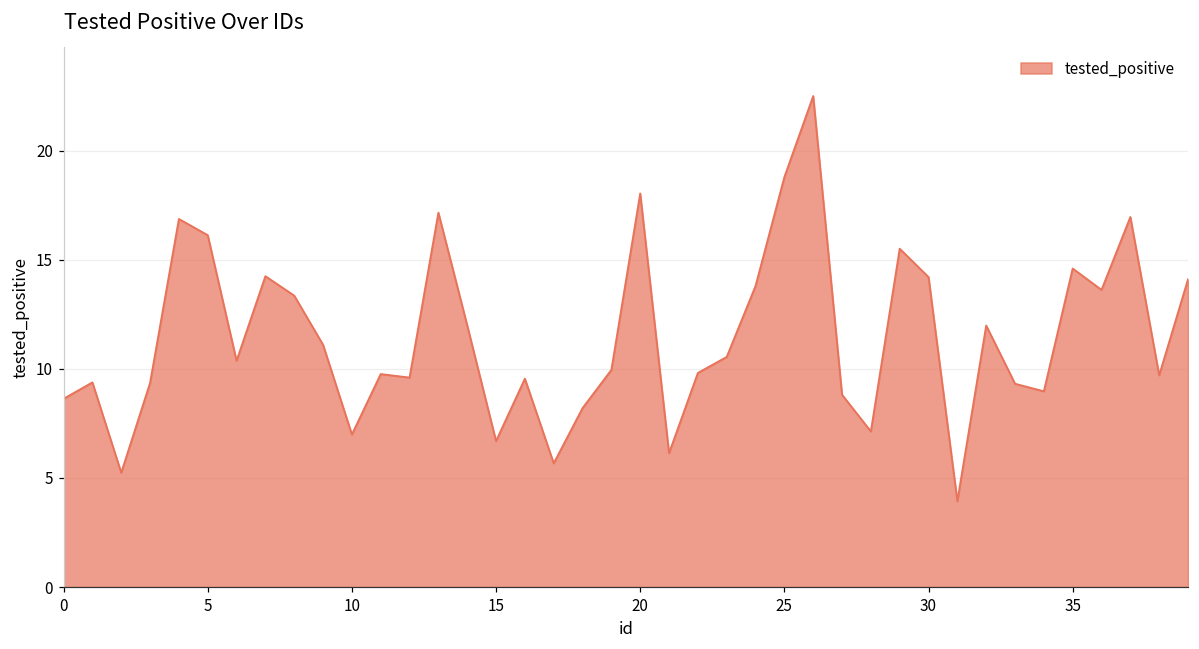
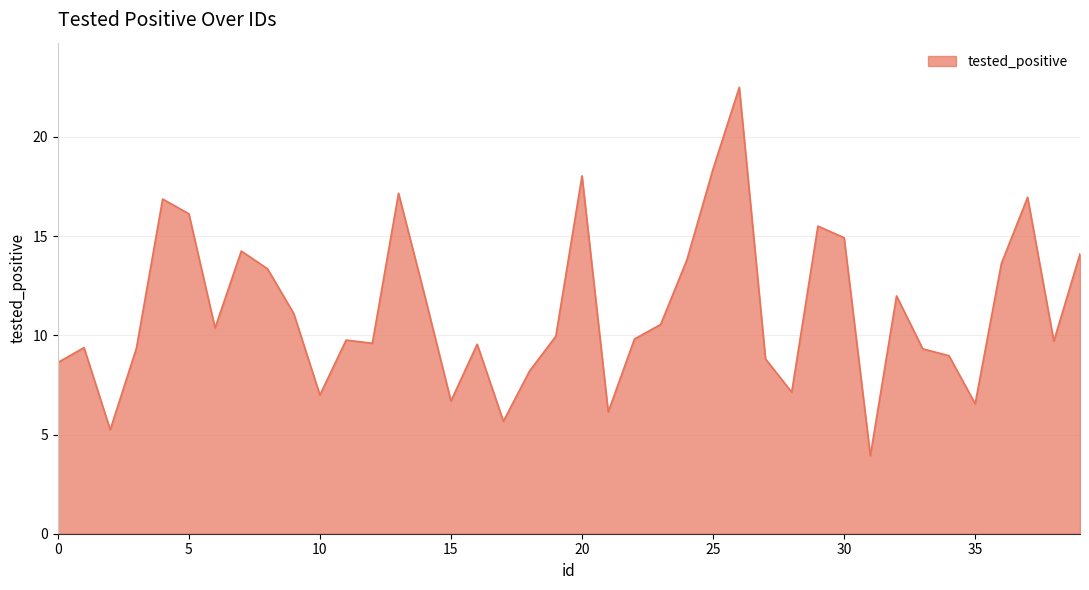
25: 18.8 -> 18.4
30: 14.2 -> 14.9
35: 14.6 -> 6.6
